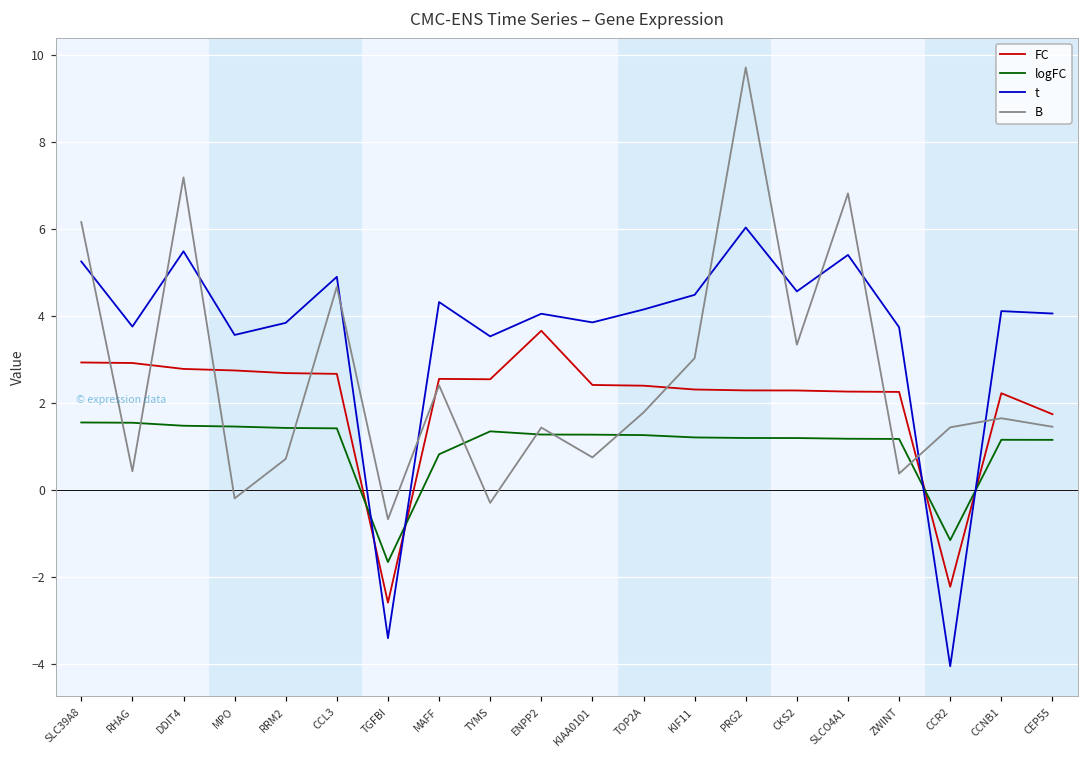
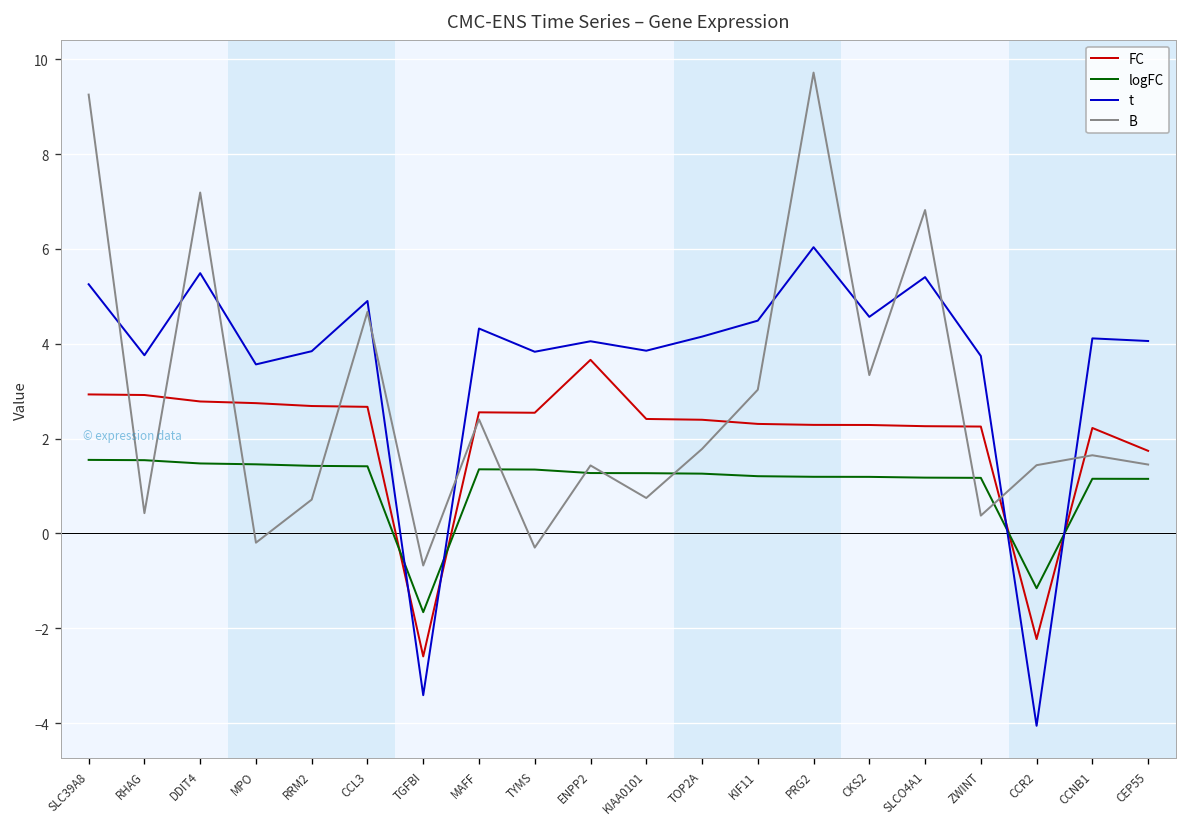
B, SLC39A8: 6.2 -> 9.3
logFC, MAFF: 0.8 -> 1.4
t, TYMS: 3.5 -> 3.8
